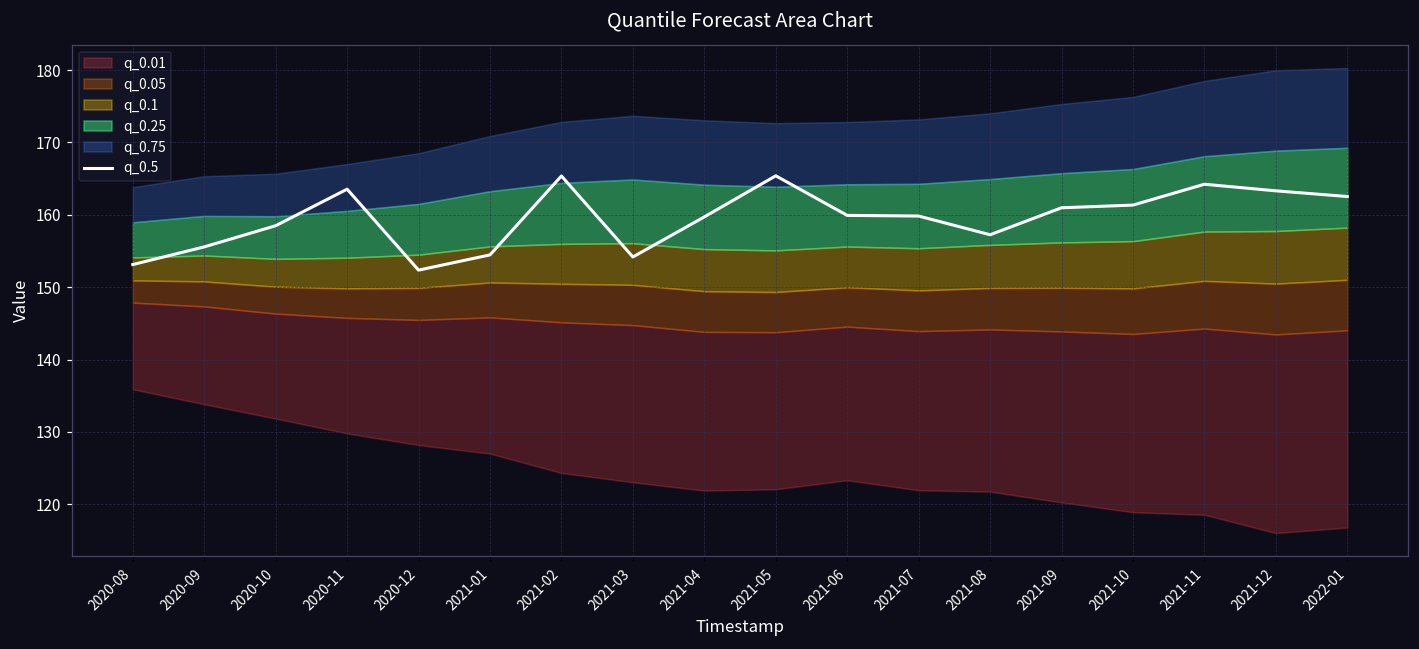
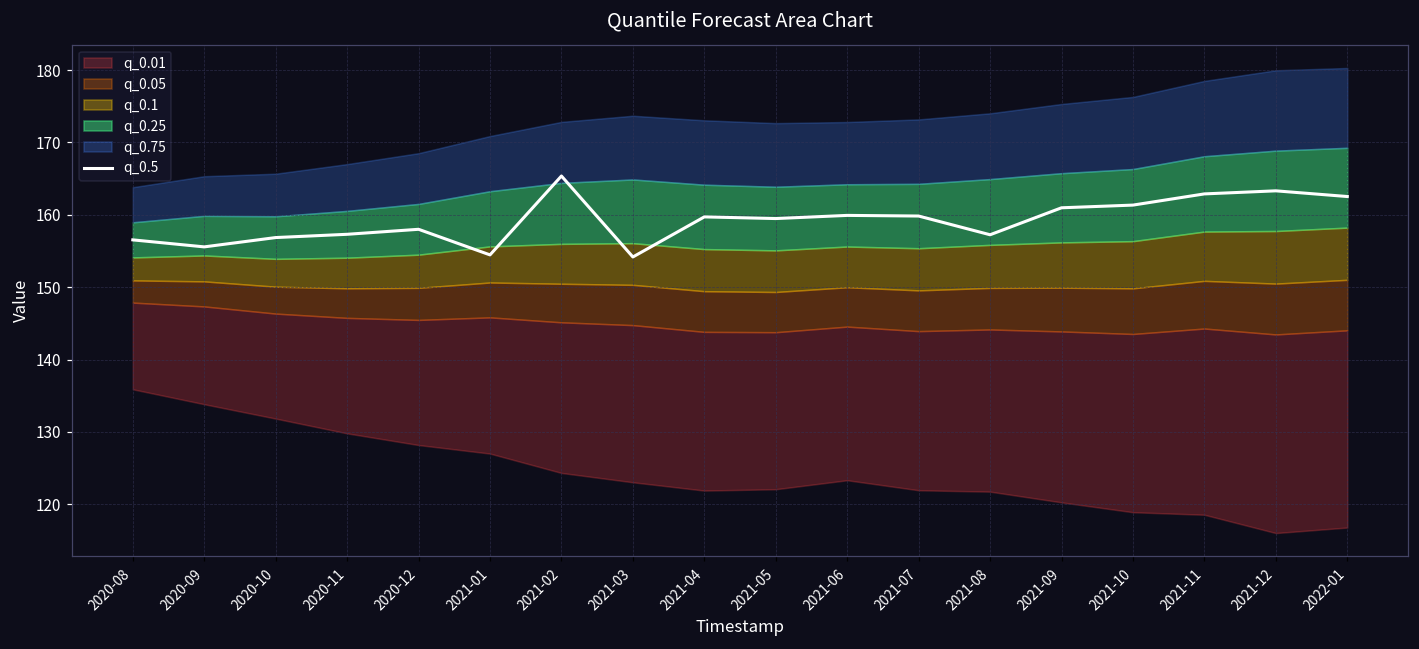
q_0.5, 2020-08: 153 -> 157
q_0.5, 2020-10: 158 -> 157
q_0.5, 2020-11: 164 -> 157
q_0.5, 2020-12: 152 -> 158
q_0.5, 2021-05: 165 -> 159
q_0.5, 2021-11: 164 -> 163
